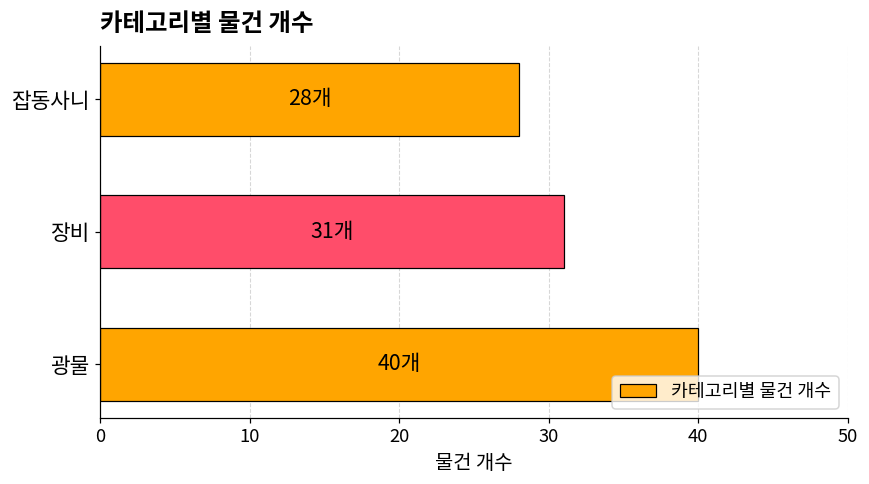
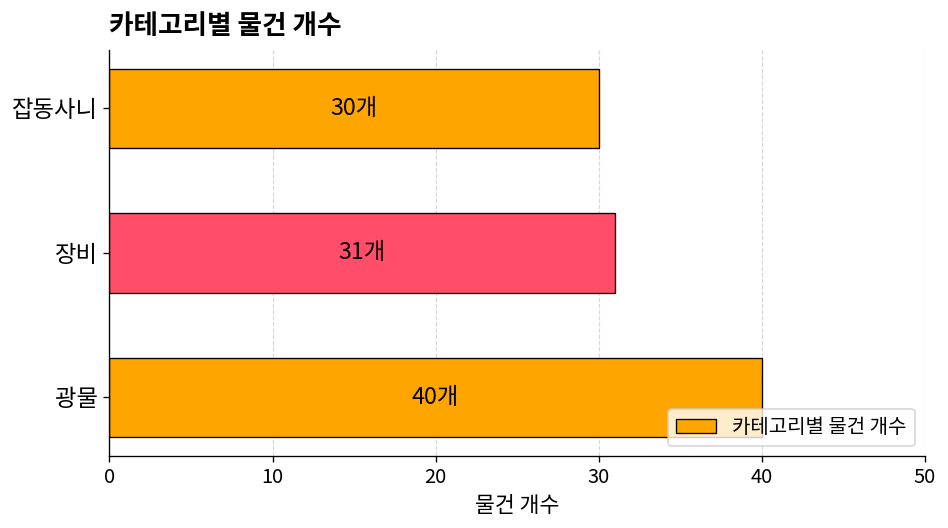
잡동사니: 28개 -> 30개
